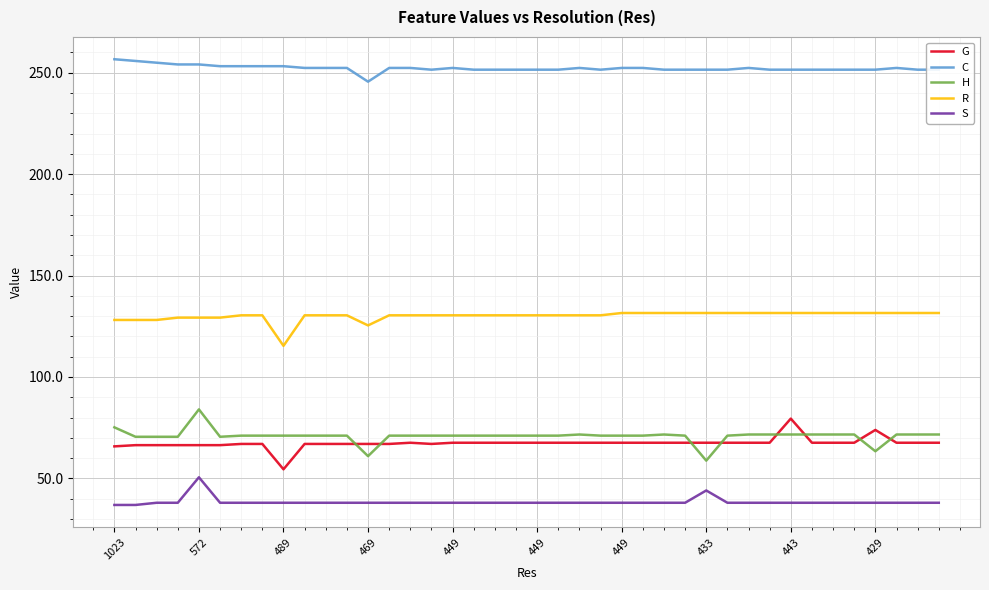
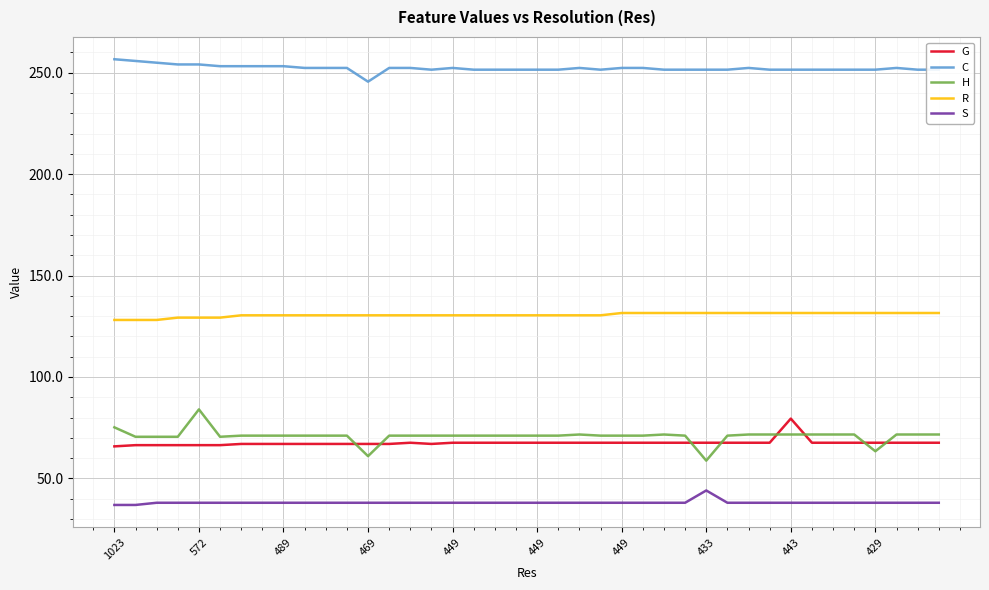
S, 572: 51 -> 38
G, 489: 54 -> 67
R, 489: 115 -> 130
R, 469: 125 -> 130
G, 429: 74 -> 68
